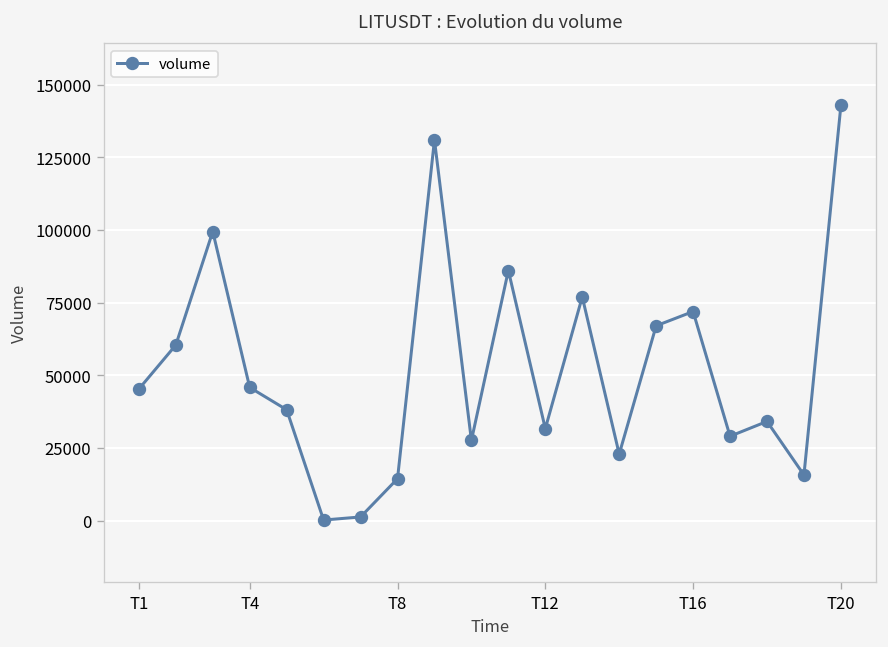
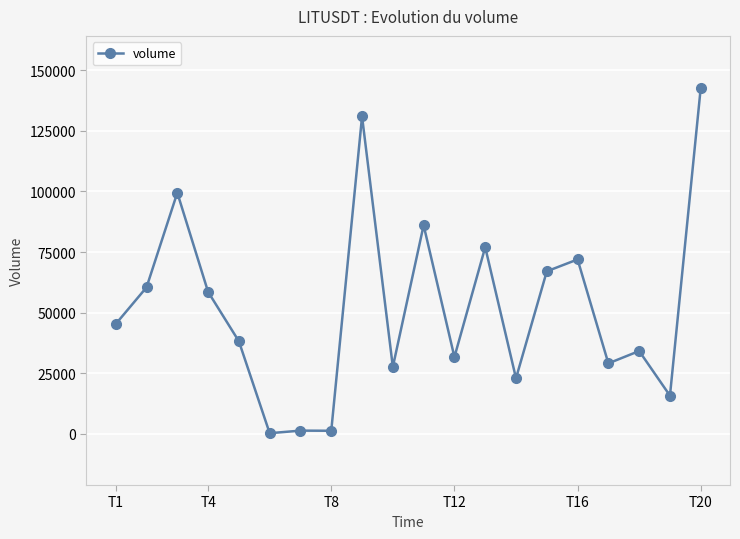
T4: 46000 -> 59000
T8: 14000 -> 1000
